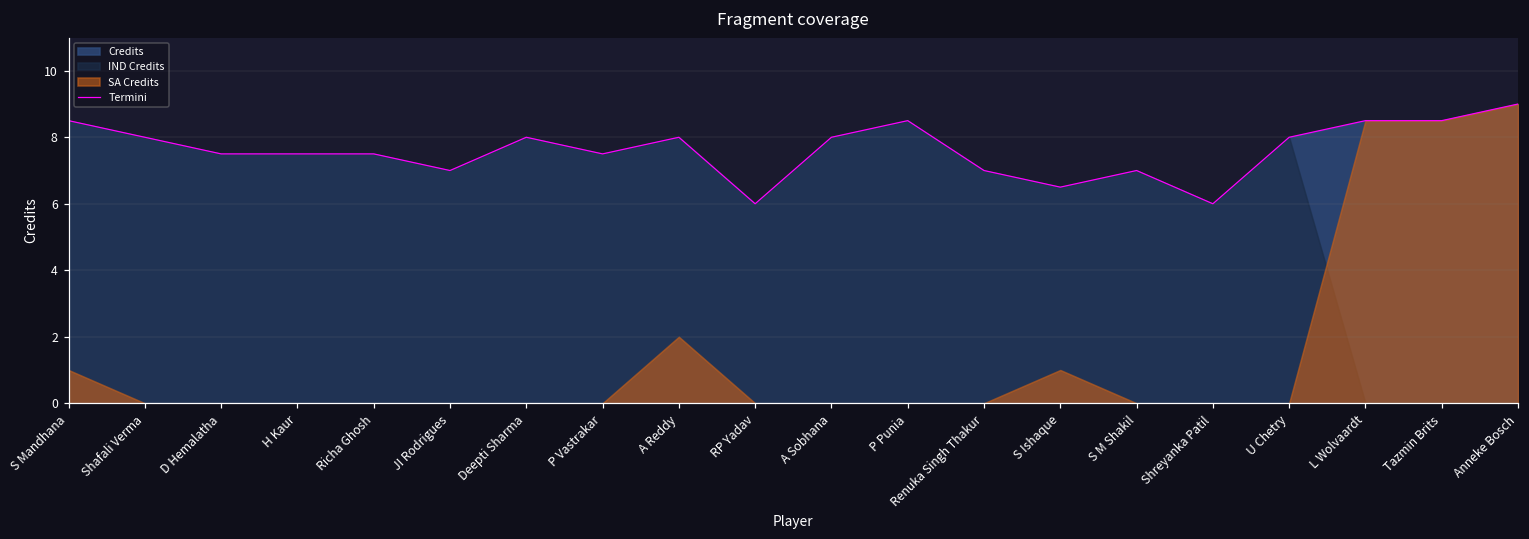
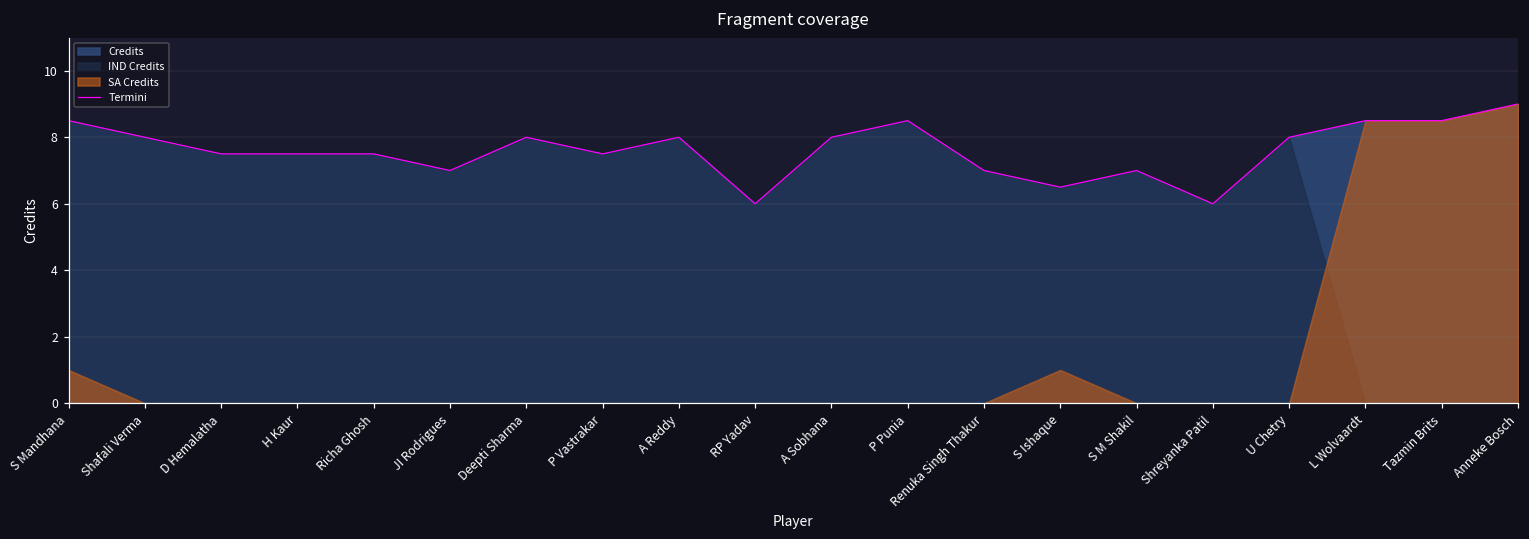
SA Credits, A Reddy: 2 -> 0
